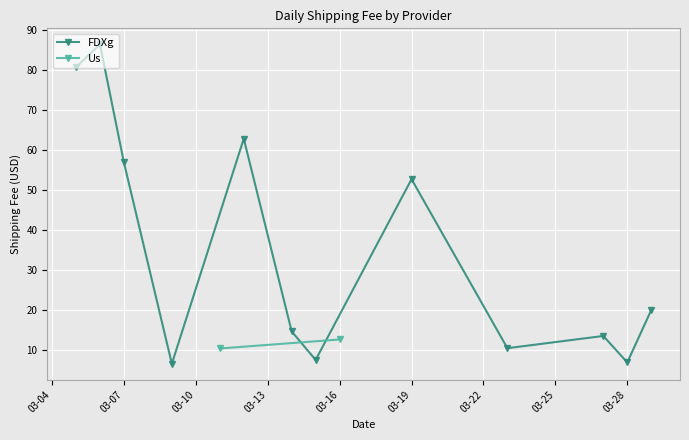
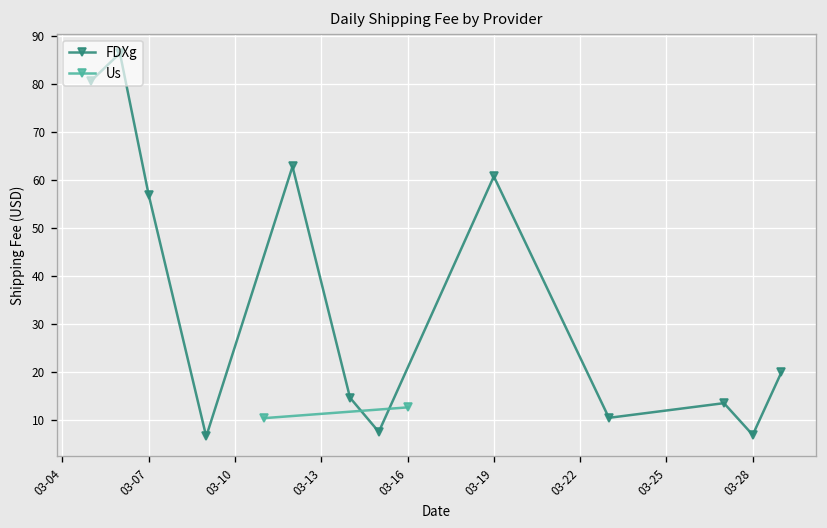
FDXg, 03-19: 53 -> 61
